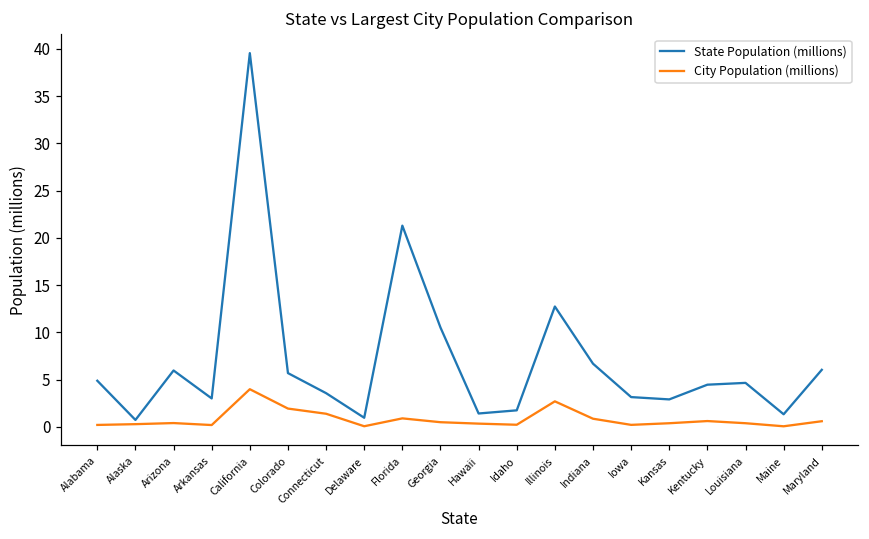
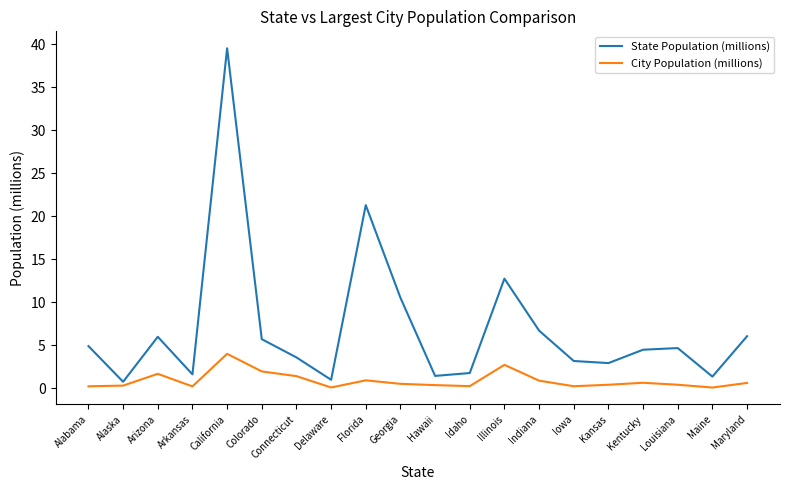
City Population (millions), Arizona: 0 -> 2
State Population (millions), Arkansas: 3 -> 2
